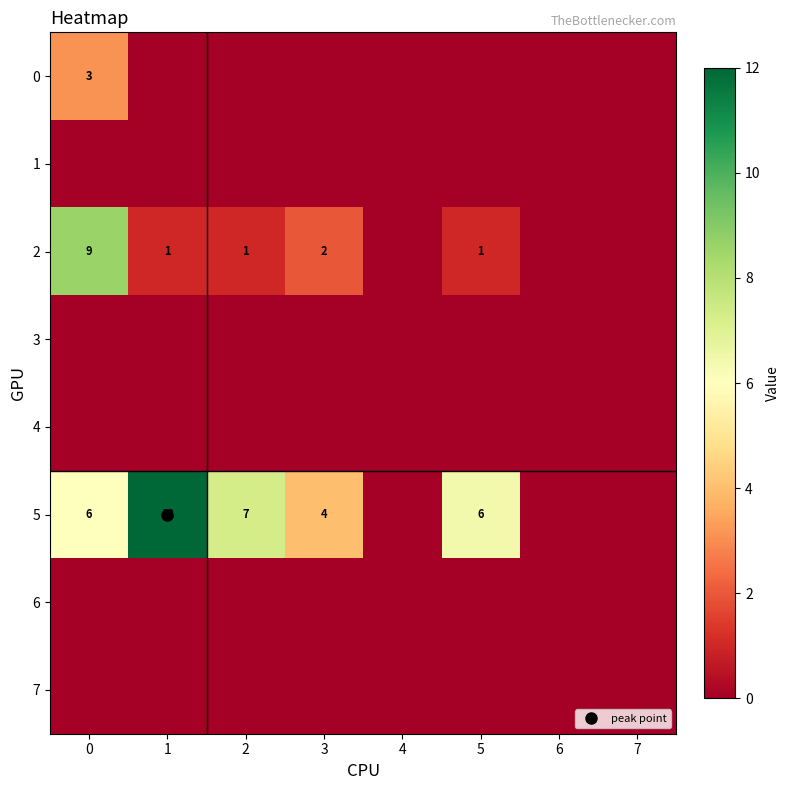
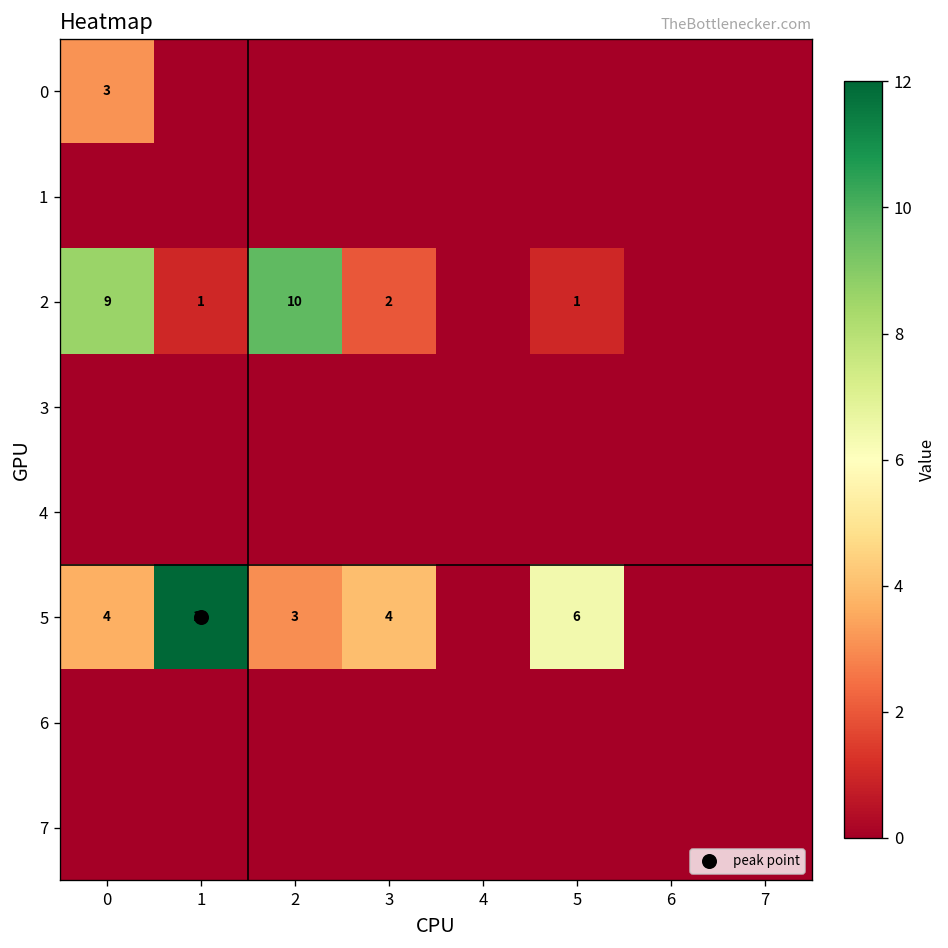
2, 2: 1 -> 10
5, 0: 6 -> 4
5, 2: 7 -> 3
